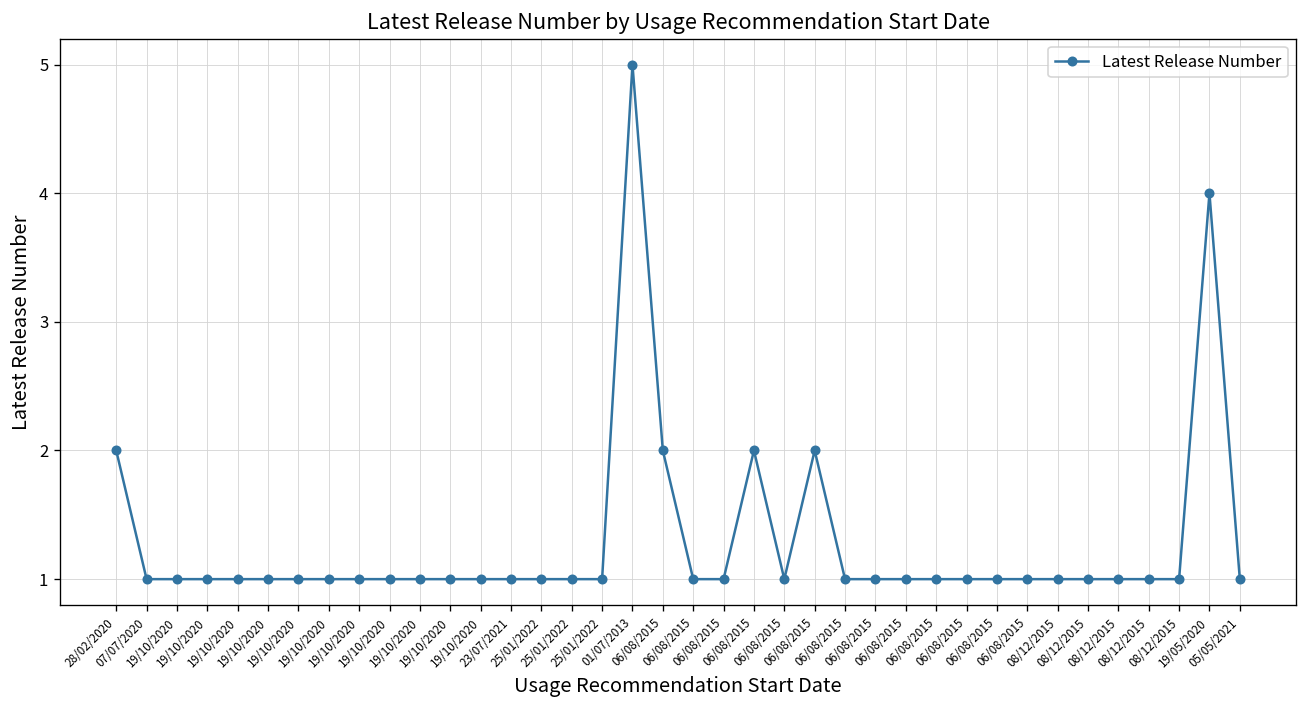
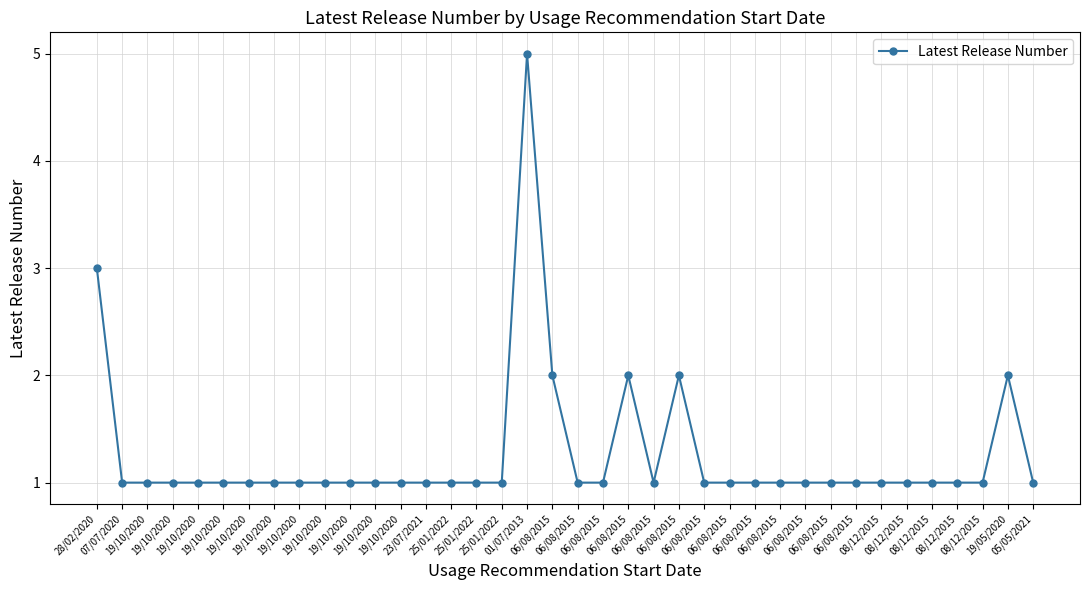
28/02/2020: 2 -> 3
19/05/2020: 4 -> 2
